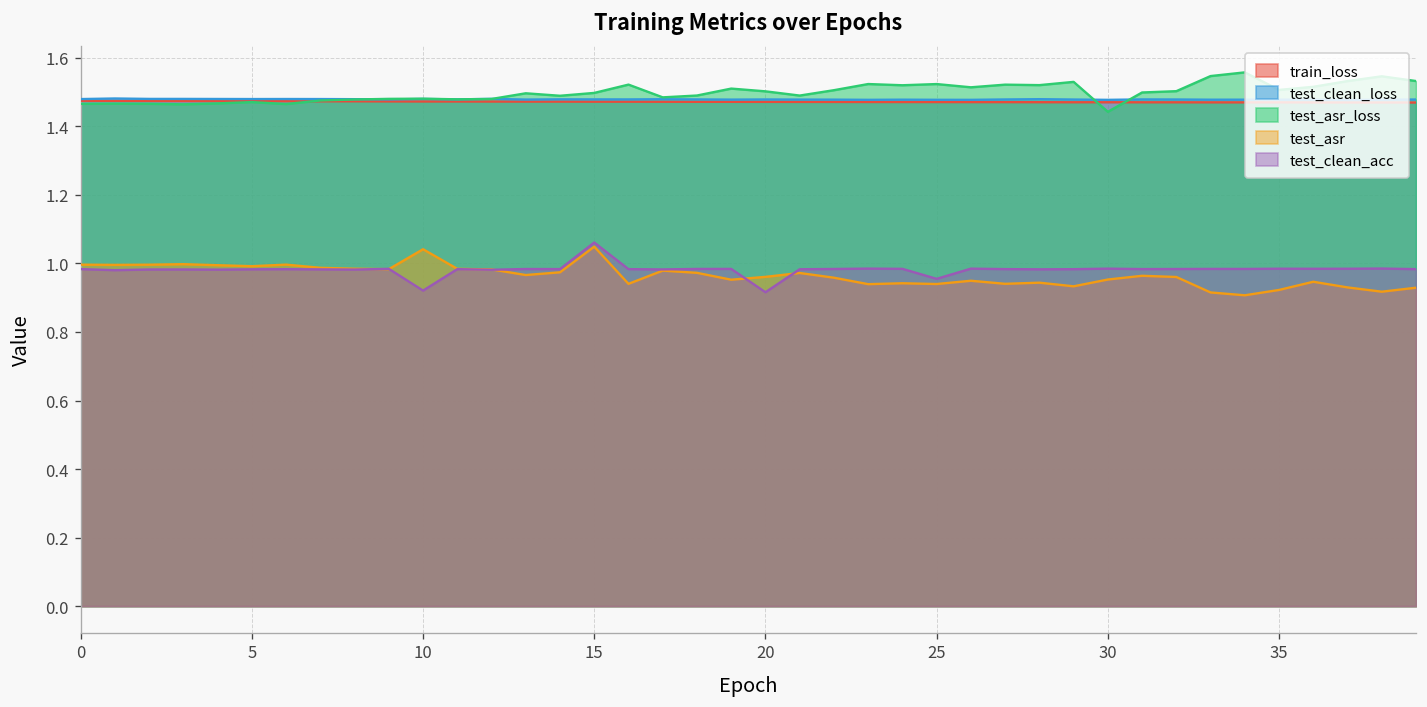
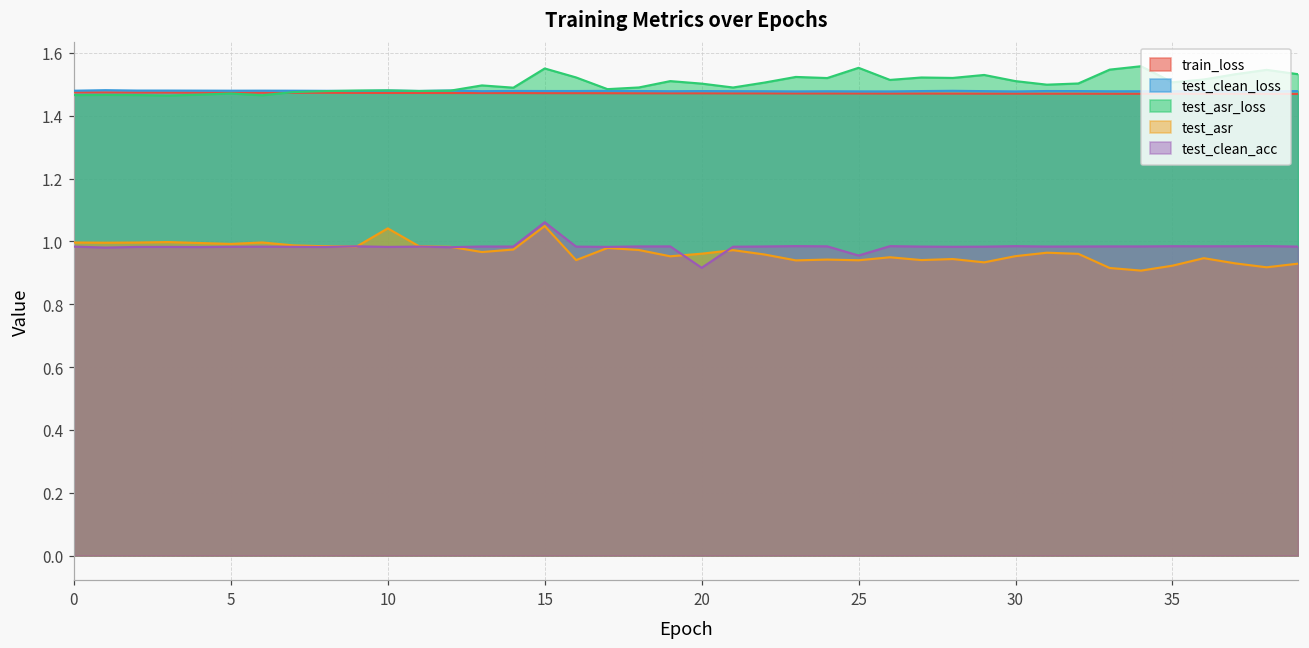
test_clean_acc, 10: 0.92 -> 0.98
test_asr_loss, 15: 1.50 -> 1.55
test_asr_loss, 25: 1.52 -> 1.55
test_asr_loss, 30: 1.44 -> 1.51
